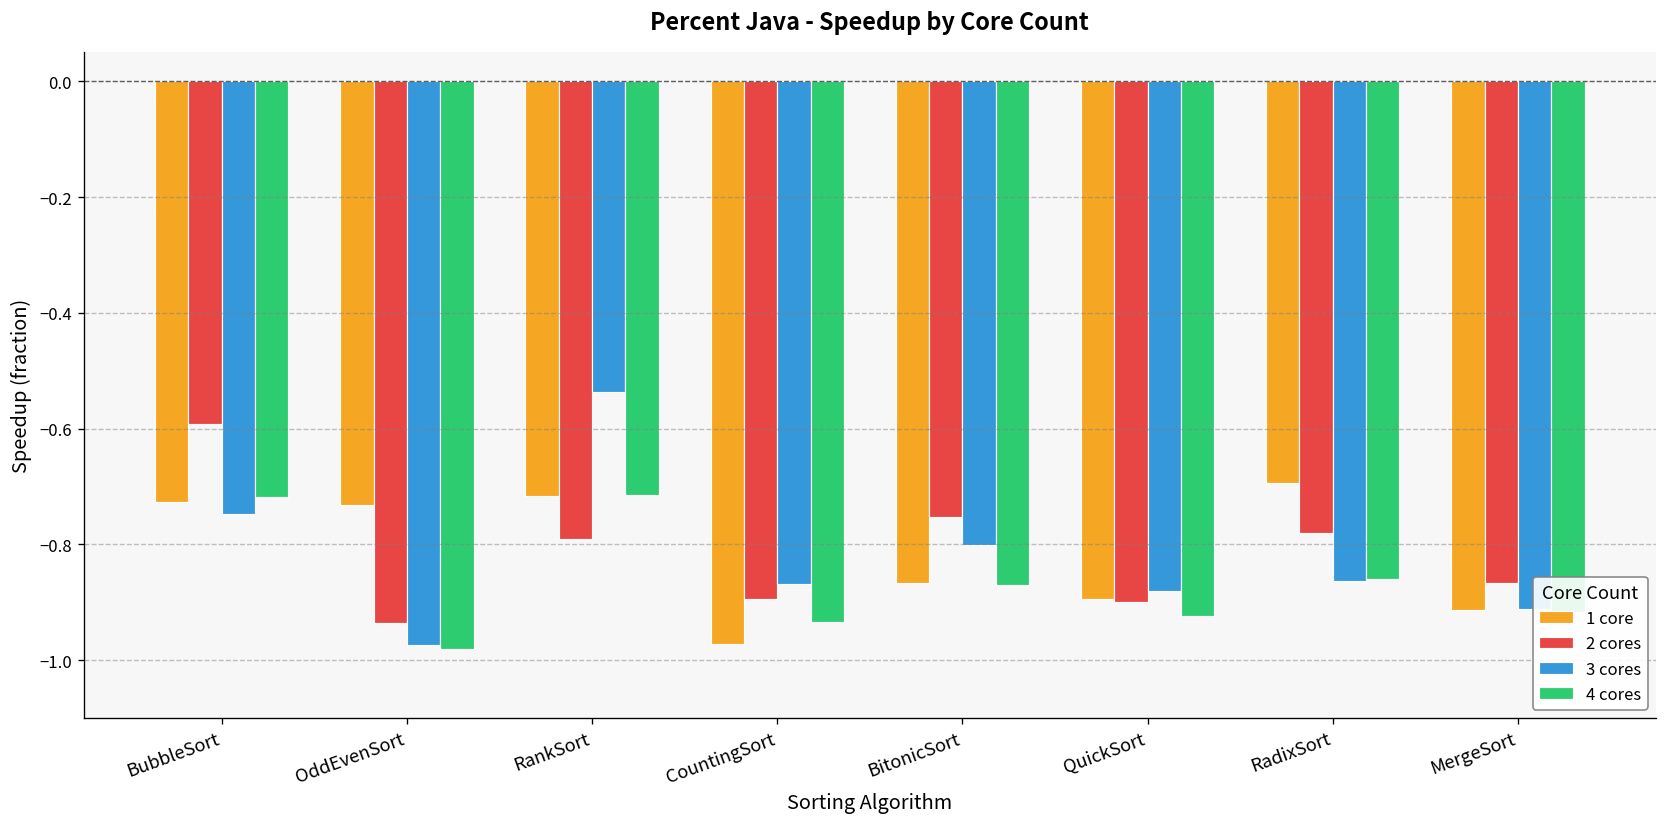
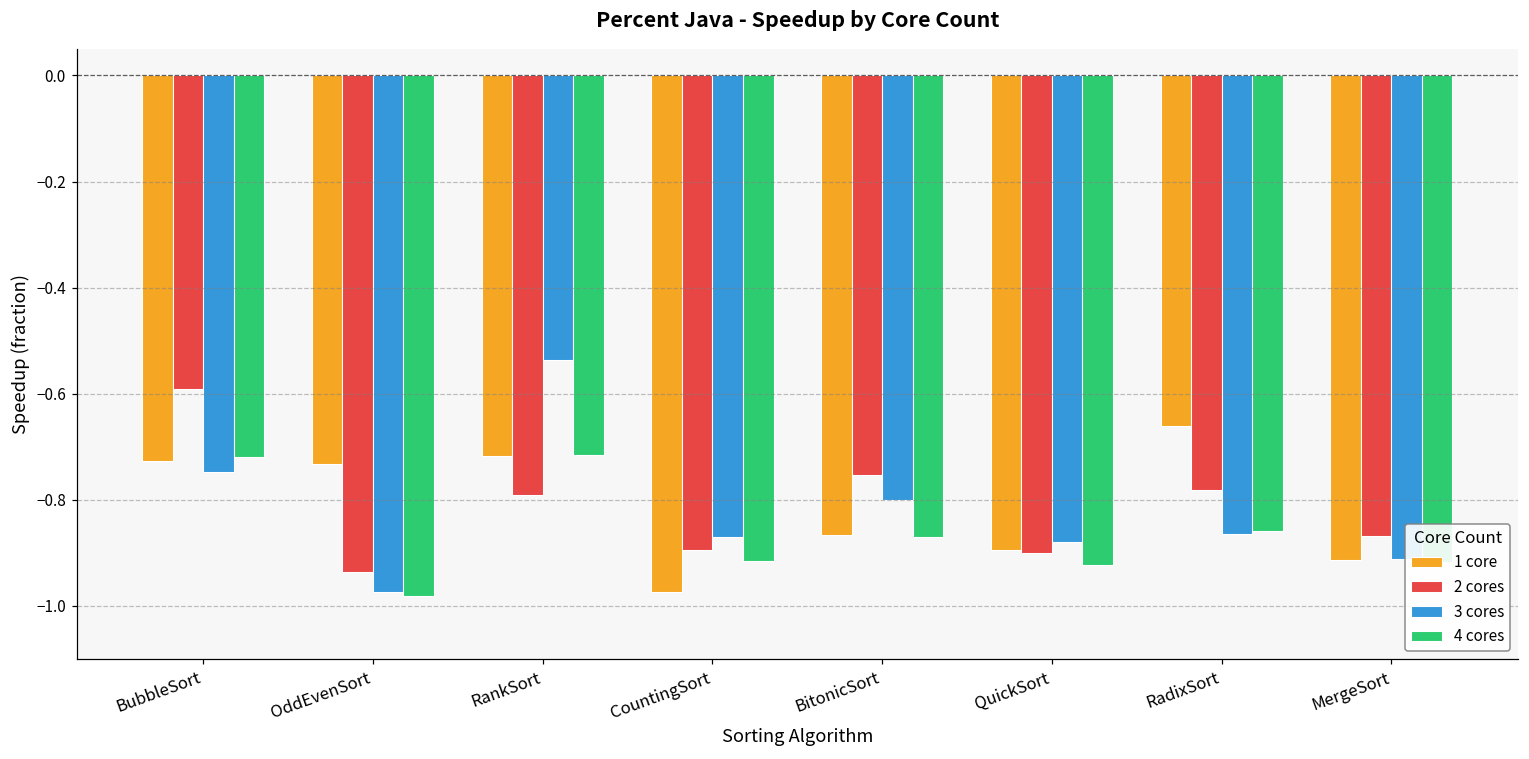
4 cores, CountingSort: -0.93 -> -0.91
1 core, RadixSort: -0.69 -> -0.66
